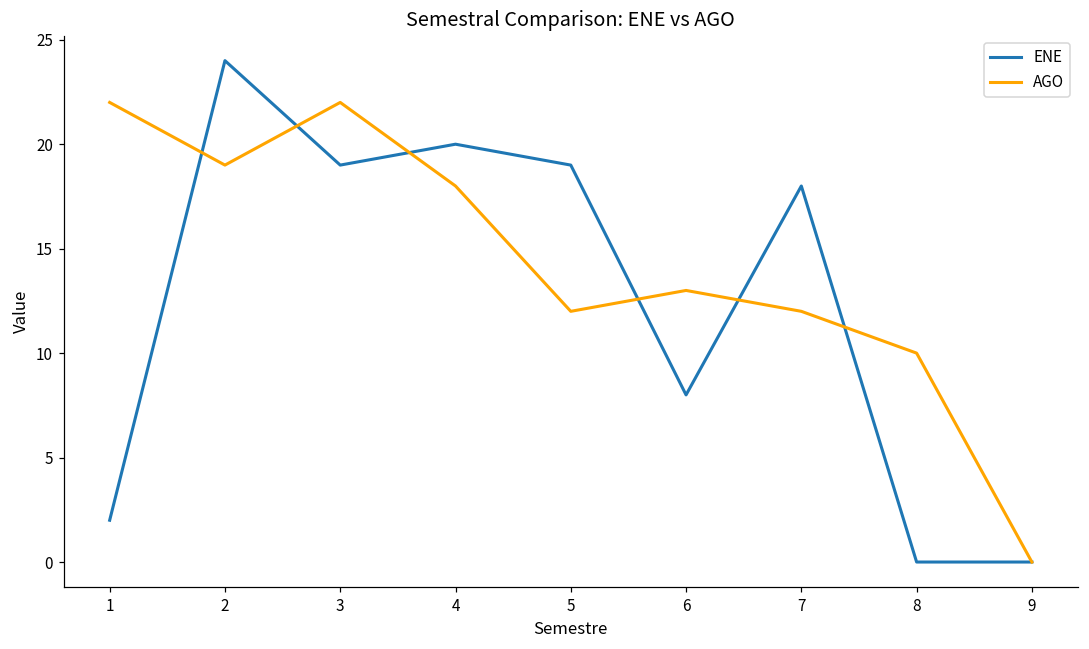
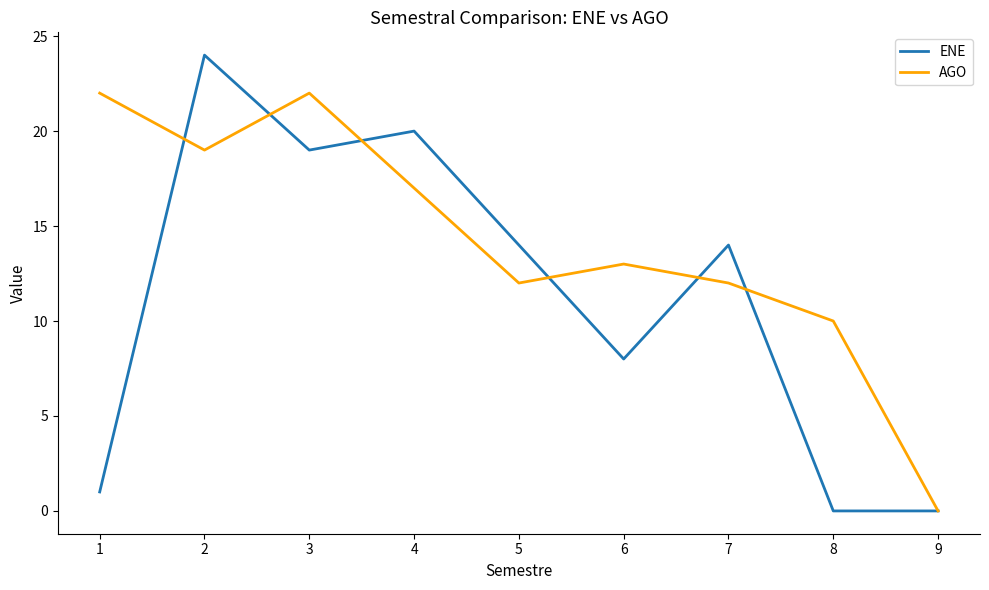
ENE, 1: 2 -> 1
AGO, 4: 18 -> 17
ENE, 5: 19 -> 14
ENE, 7: 18 -> 14
